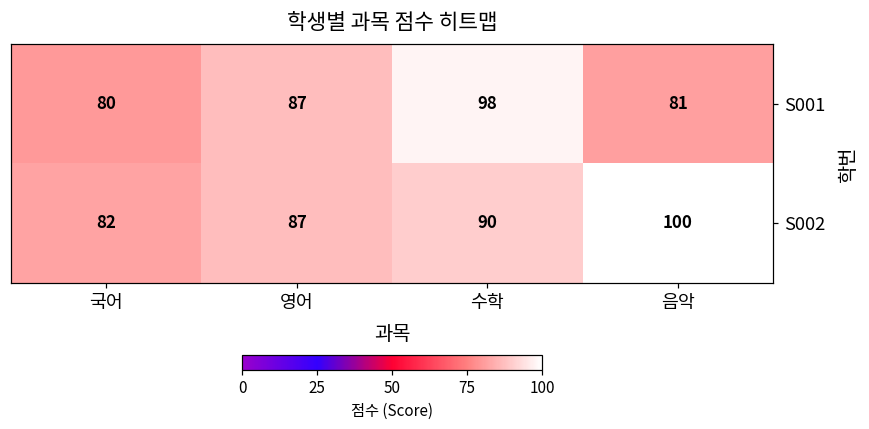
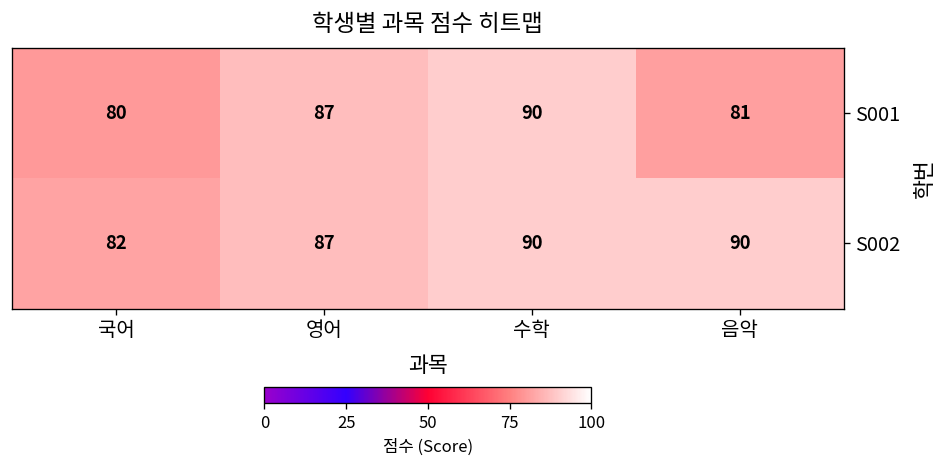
S001, 수학: 98 -> 90
S002, 음악: 100 -> 90
